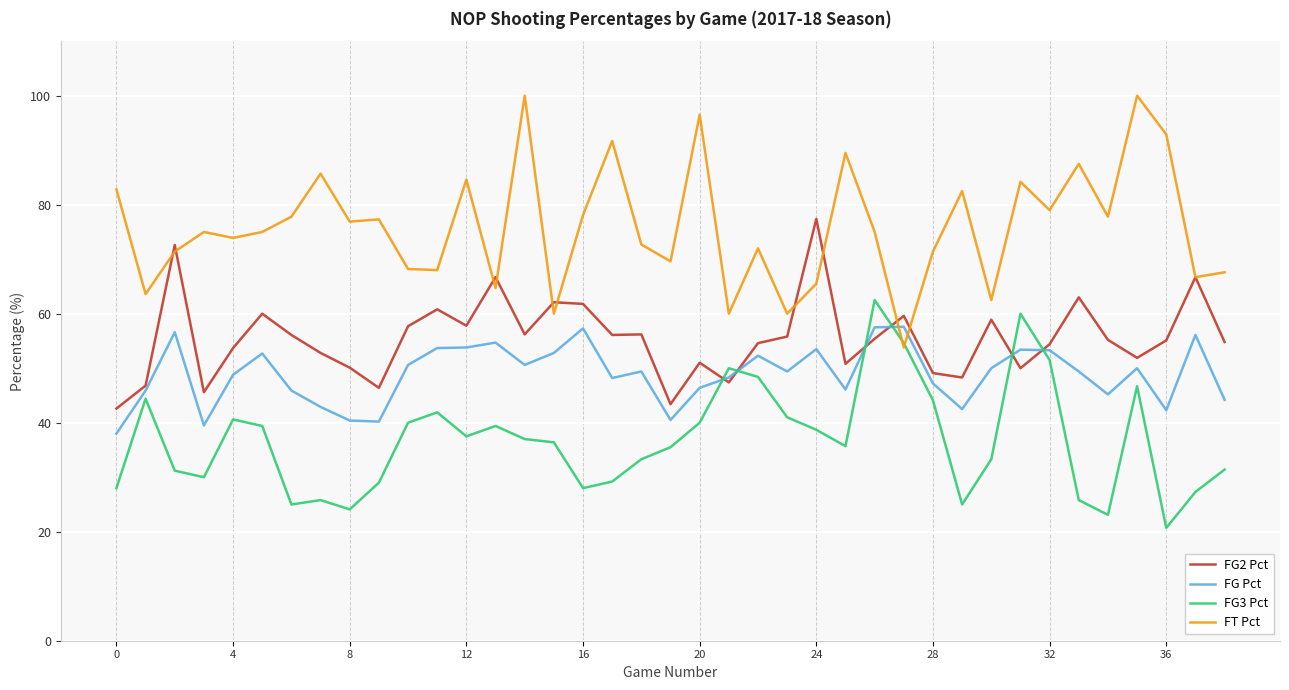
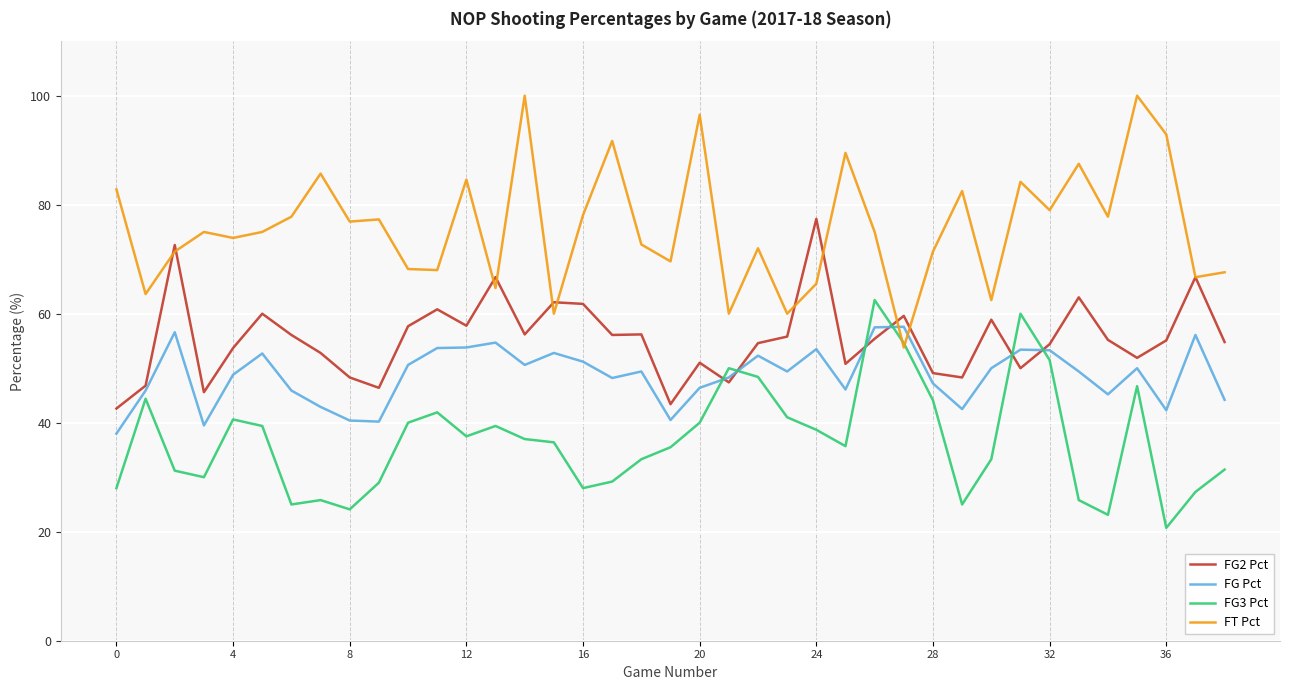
FG2 Pct, 8: 50 -> 48
FG Pct, 16: 57 -> 51
